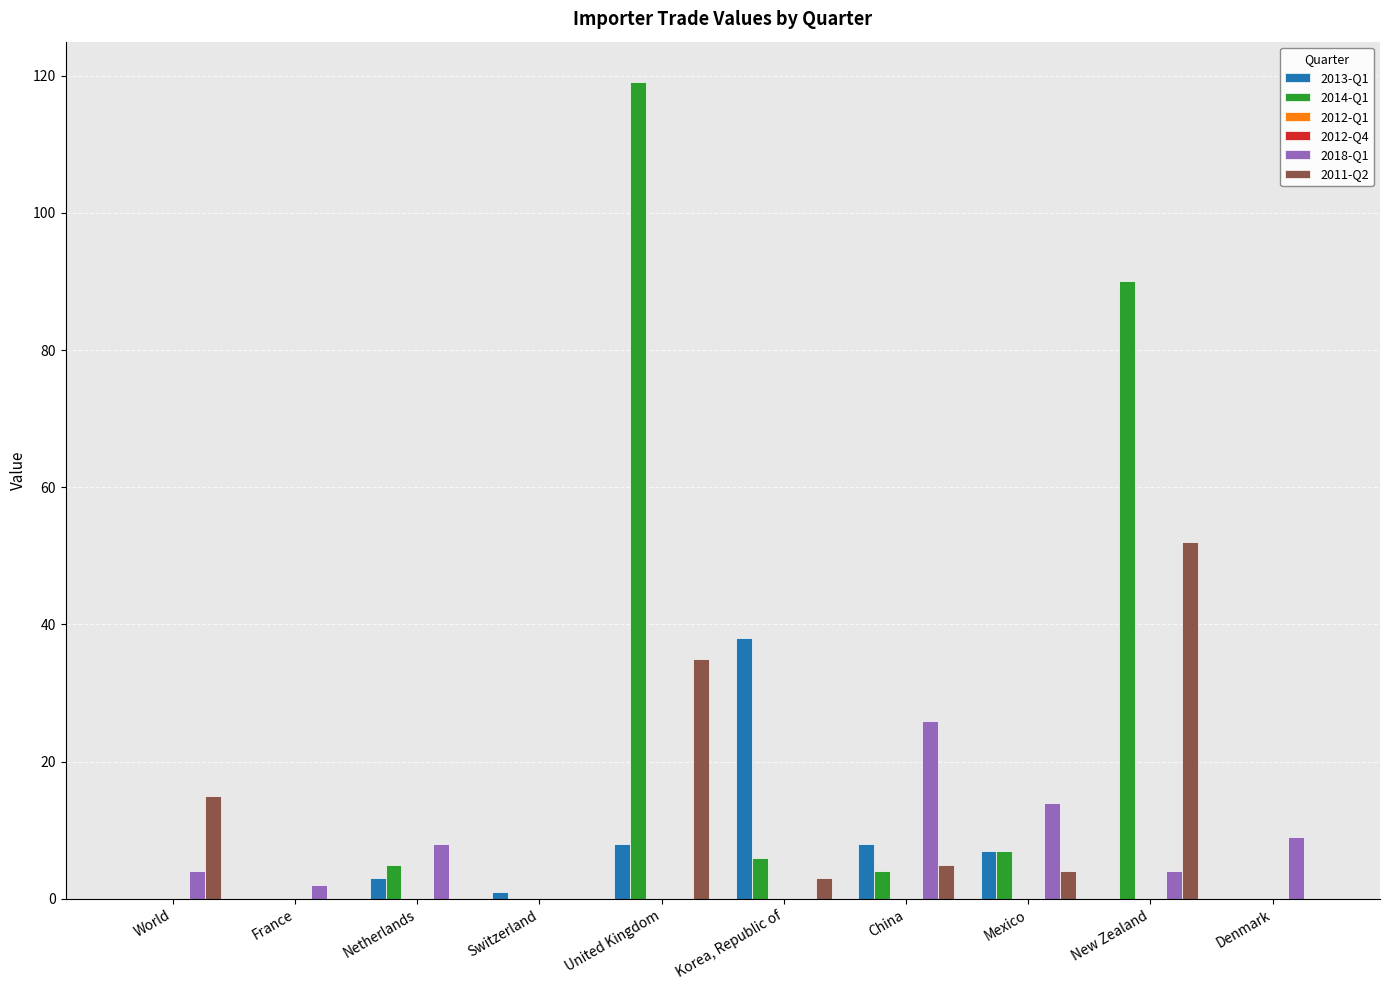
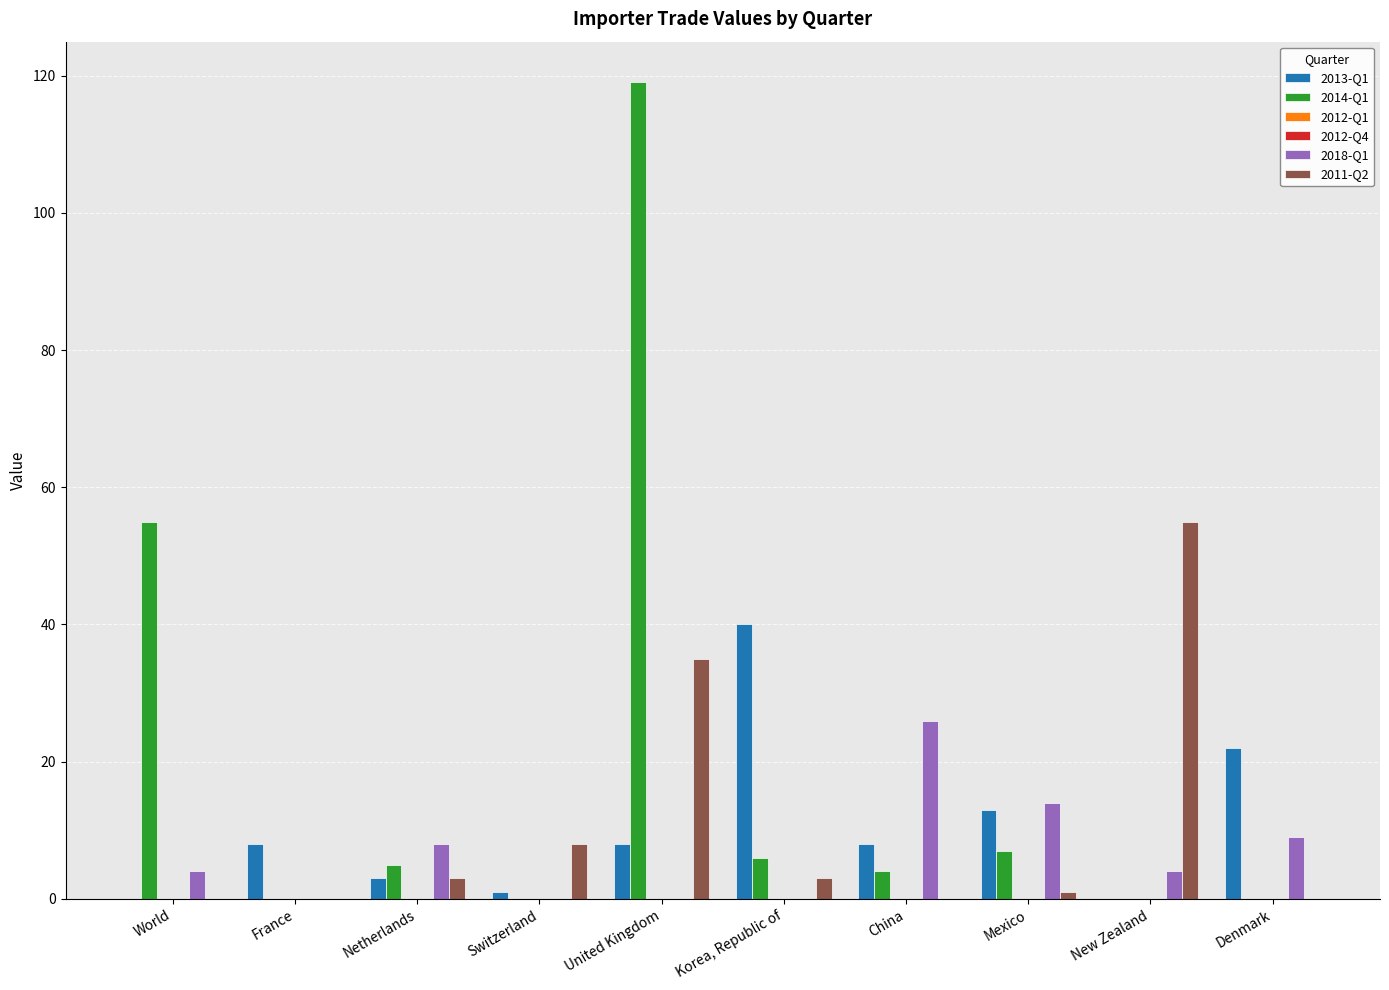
2014-Q1, World: 0 -> 55
2011-Q2, World: 15 -> 0
2013-Q1, France: 0 -> 8
2018-Q1, France: 2 -> 0
2011-Q2, Netherlands: 0 -> 3
2011-Q2, Switzerland: 0 -> 8
2013-Q1, Korea, Republic of: 38 -> 40
2011-Q2, China: 5 -> 0
2013-Q1, Mexico: 7 -> 13
2011-Q2, Mexico: 4 -> 1
2014-Q1, New Zealand: 90 -> 0
2011-Q2, New Zealand: 52 -> 55
2013-Q1, Denmark: 0 -> 22
